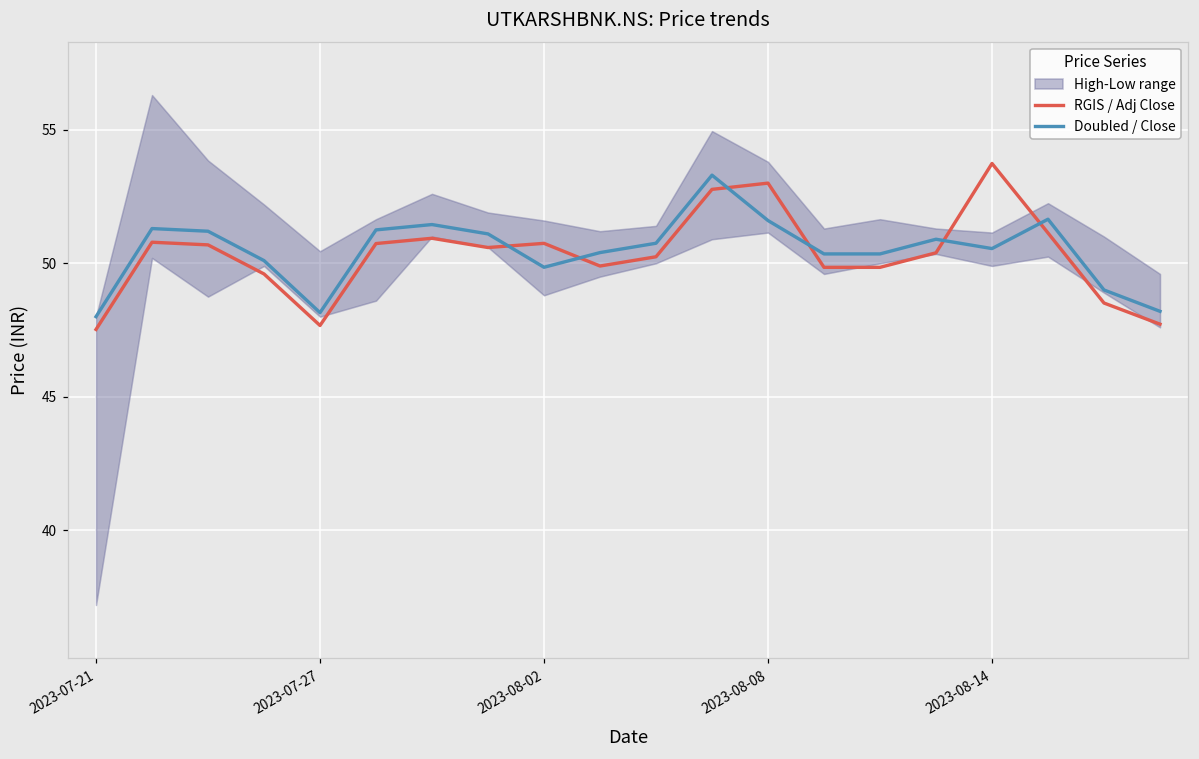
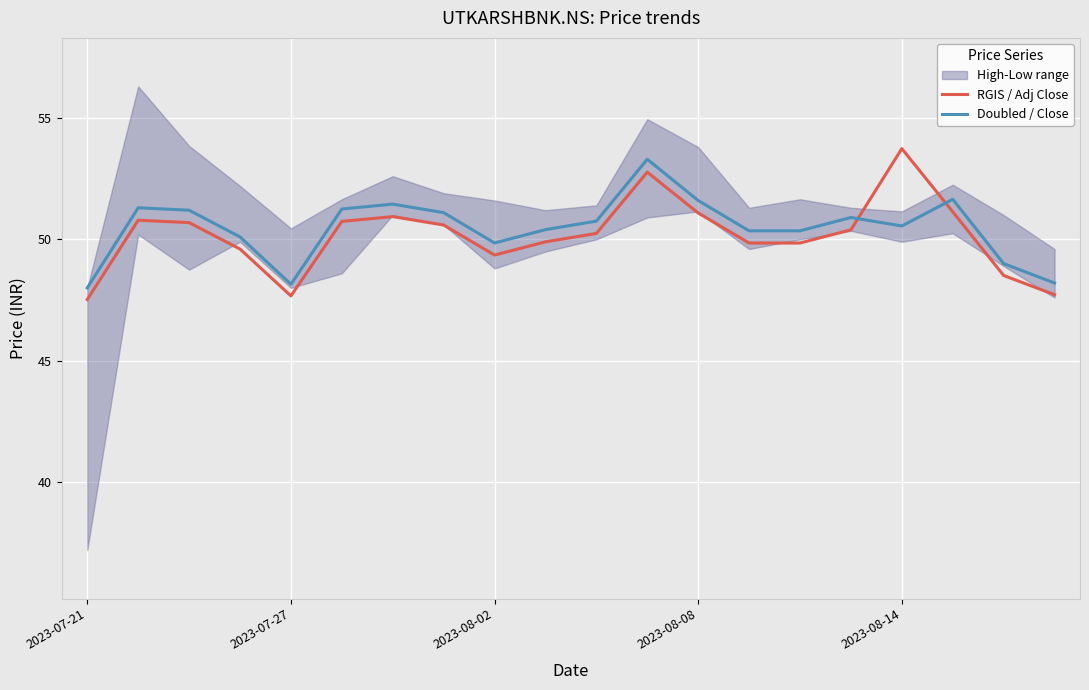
RGIS / Adj Close, 2023-08-02: 50.7 -> 49.4
RGIS / Adj Close, 2023-08-08: 53.0 -> 51.1
